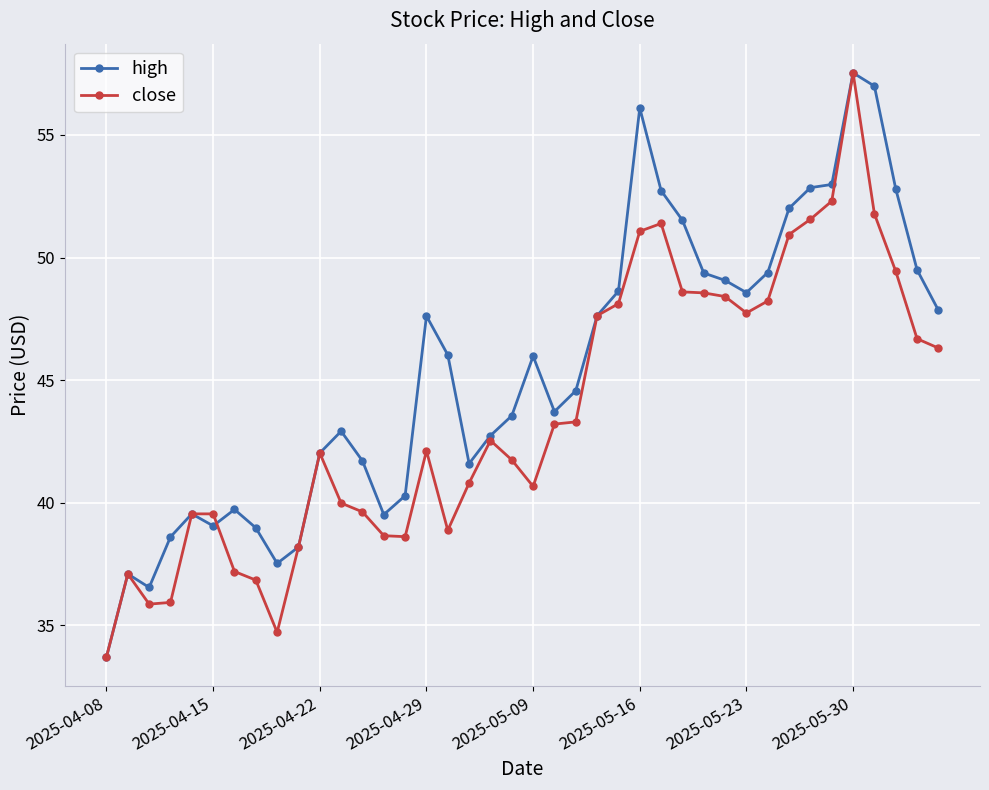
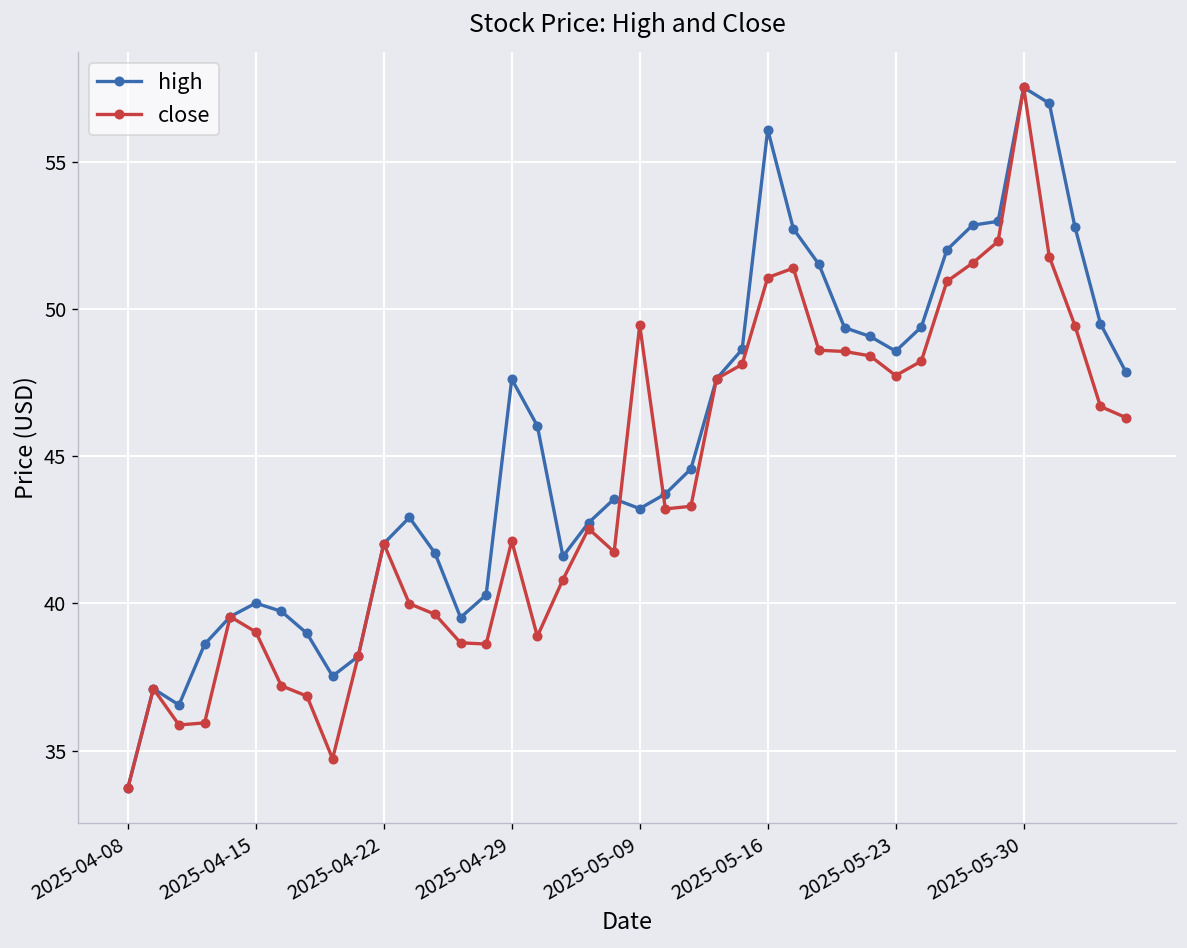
high, 2025-04-15: 39.1 -> 40.0
close, 2025-04-15: 39.6 -> 39.0
high, 2025-05-09: 46.0 -> 43.2
close, 2025-05-09: 40.7 -> 49.5
